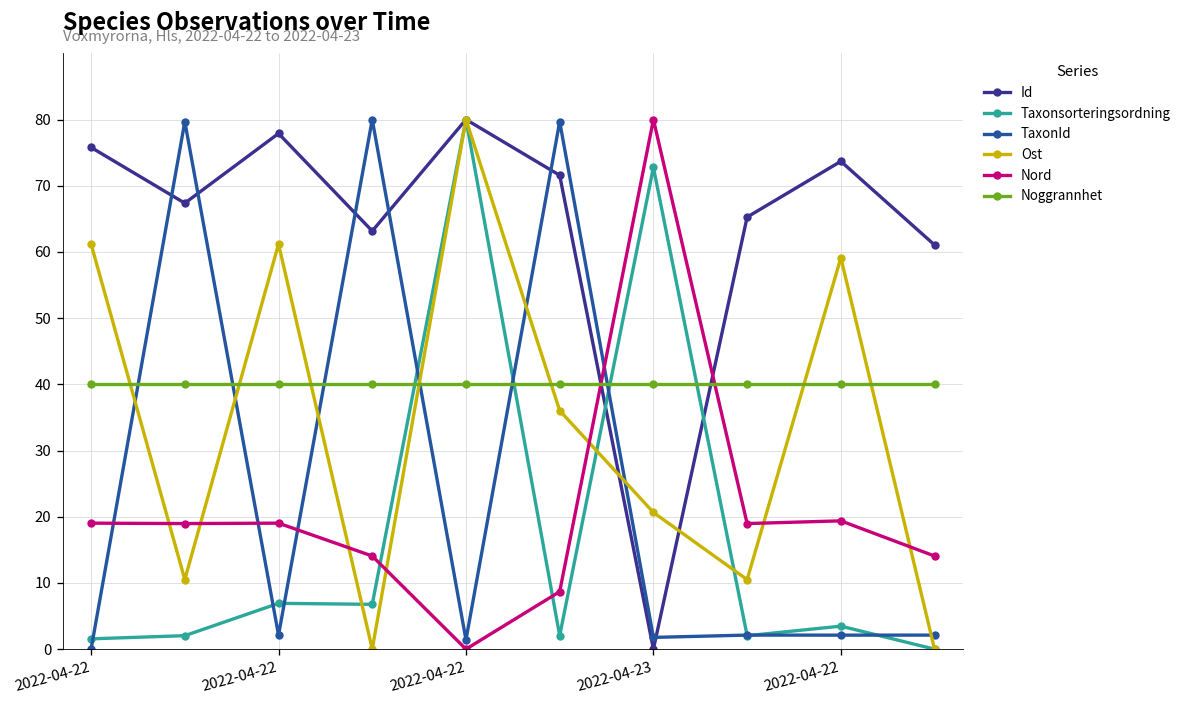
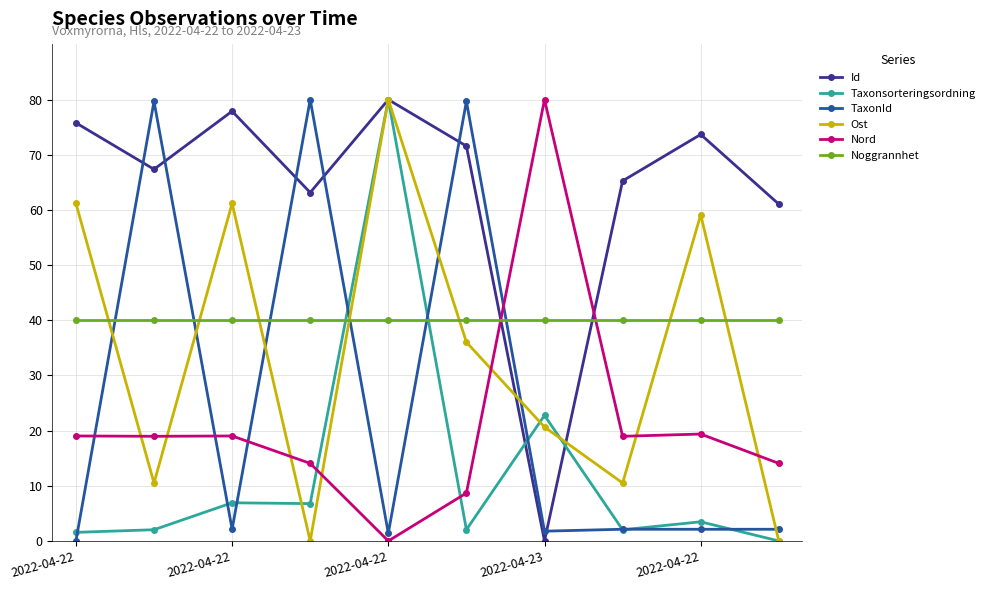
Taxonsorteringsordning, 2022-04-23: 73 -> 23
